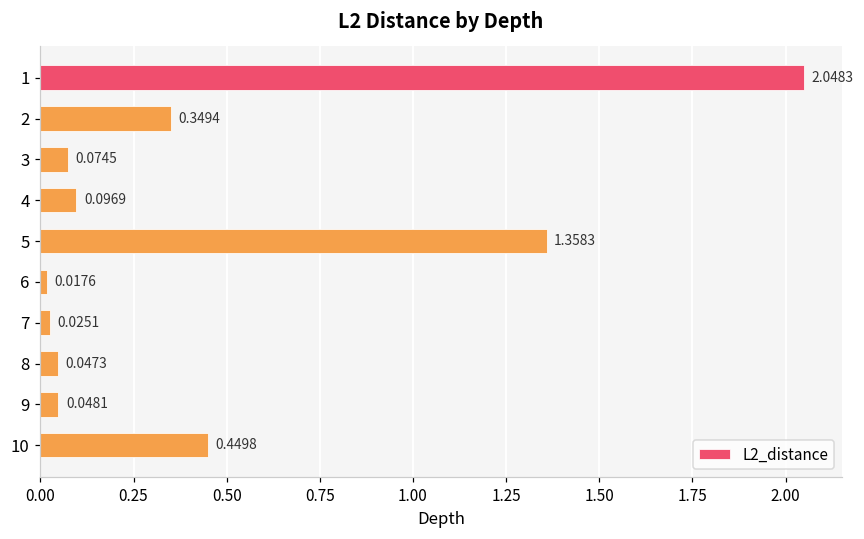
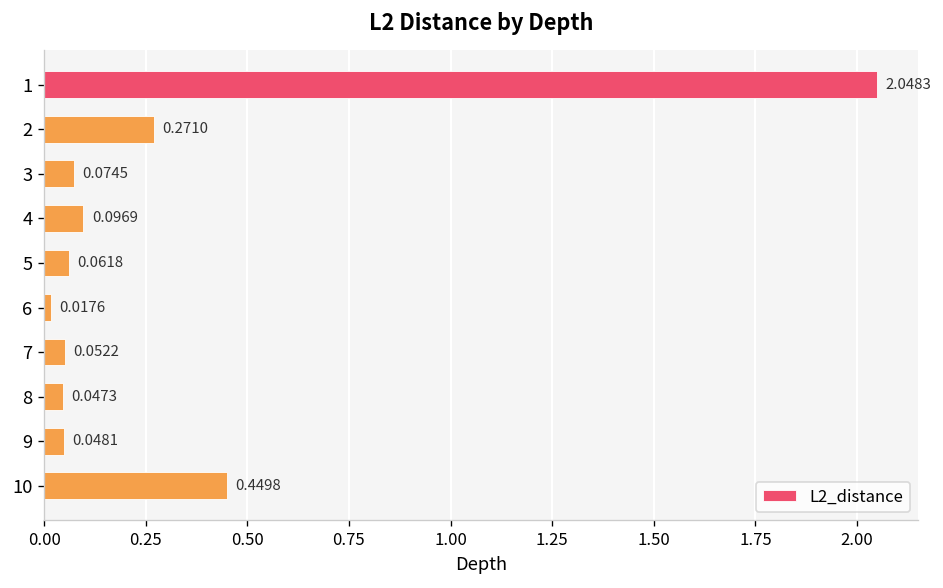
2: 0.3494 -> 0.2710
5: 1.3583 -> 0.0618
7: 0.0251 -> 0.0522
